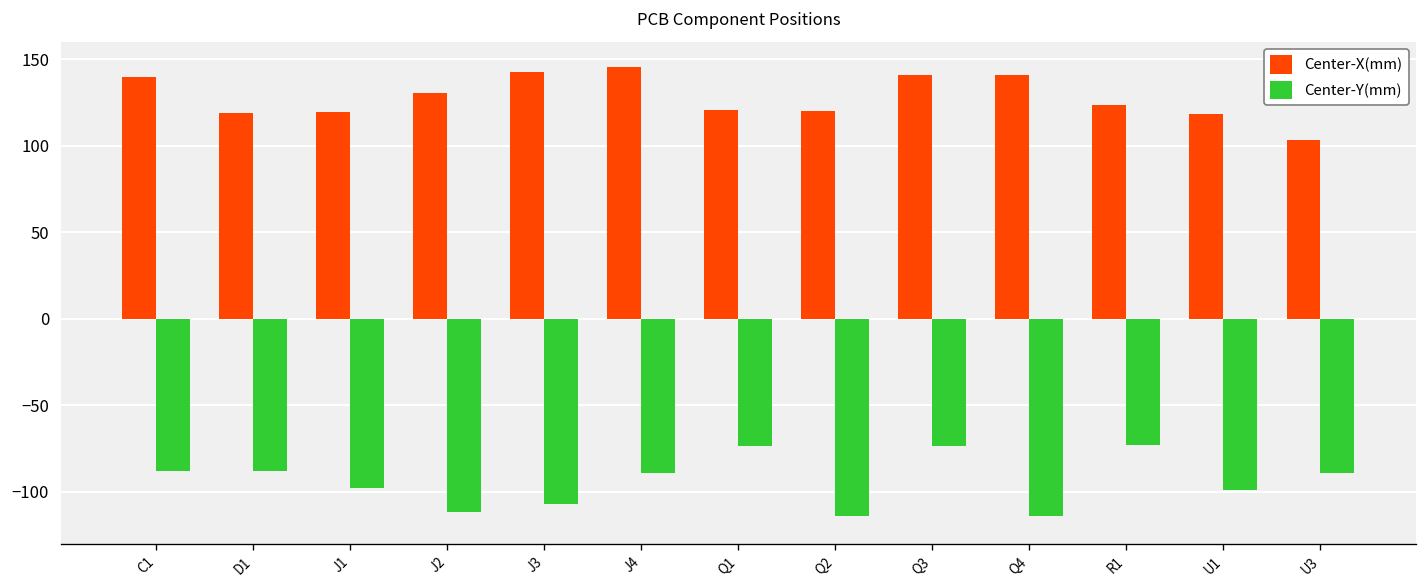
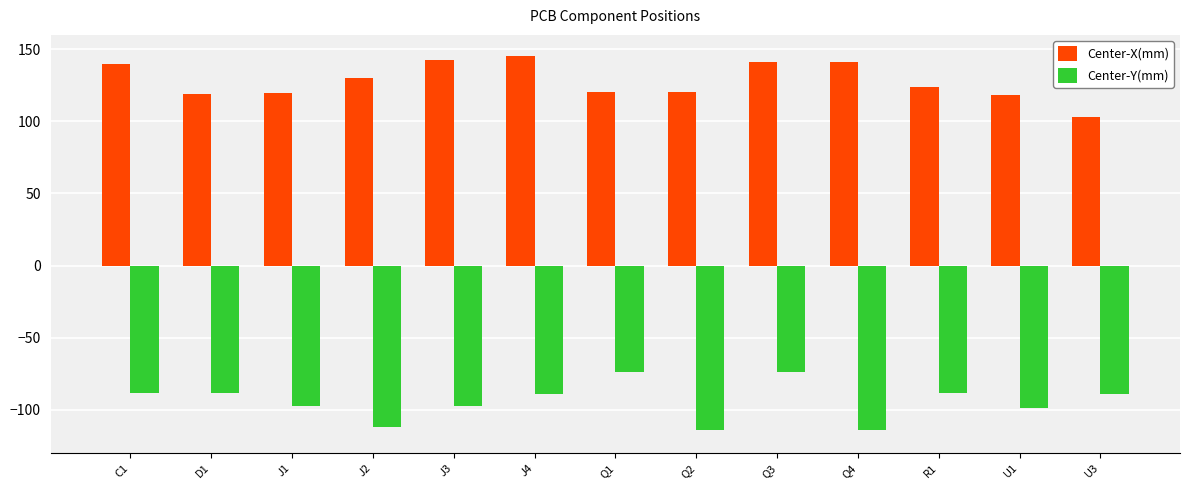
Center-Y(mm), J3: -107 -> -98
Center-Y(mm), R1: -73 -> -88
